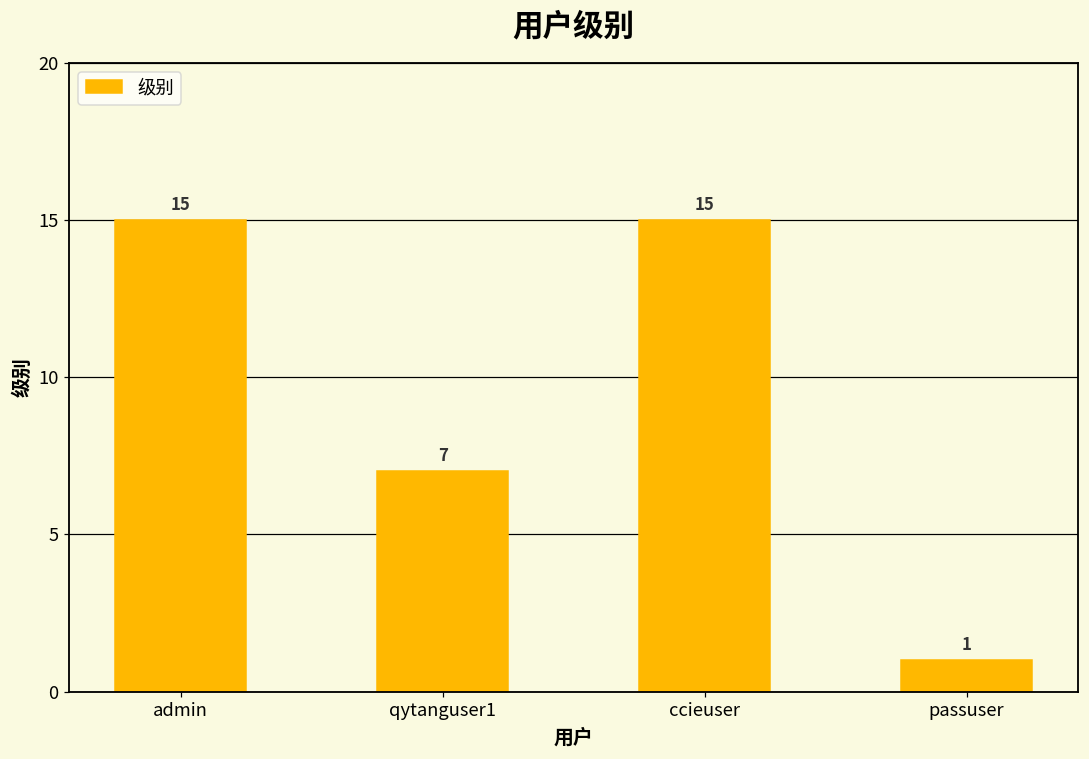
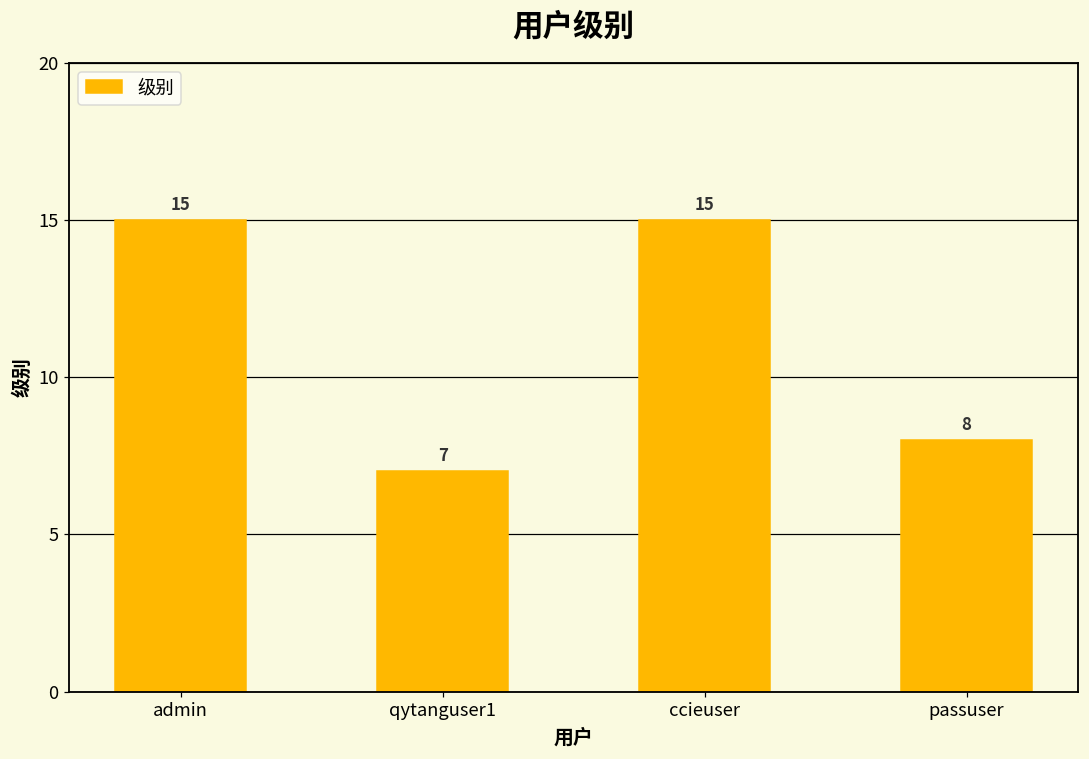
passuser: 1 -> 8
